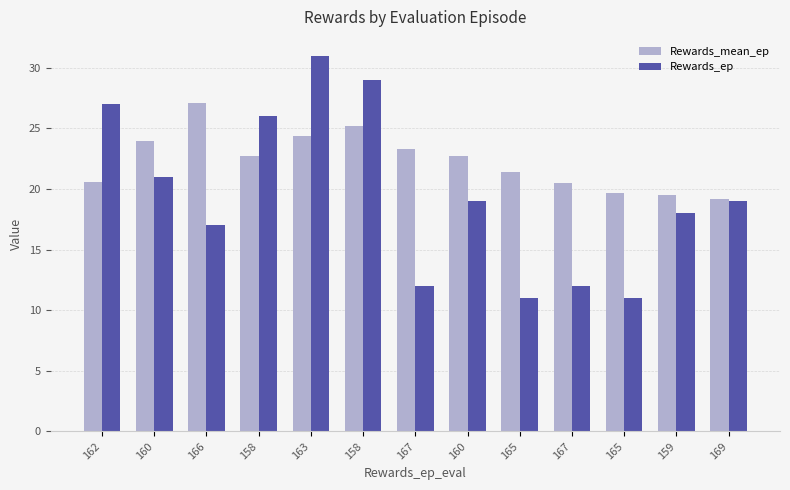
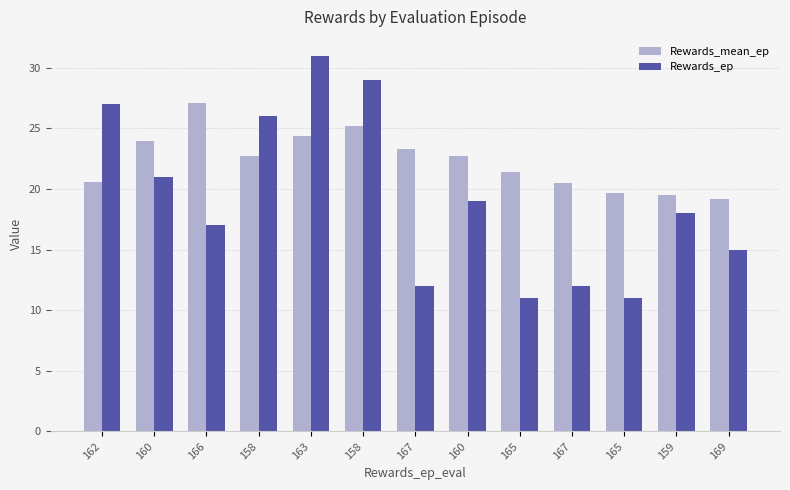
Rewards_ep, 169: 19 -> 15
